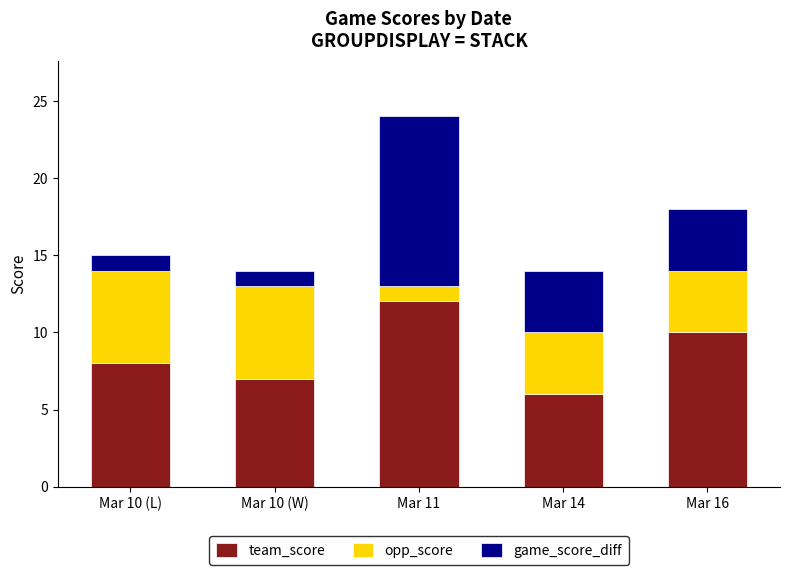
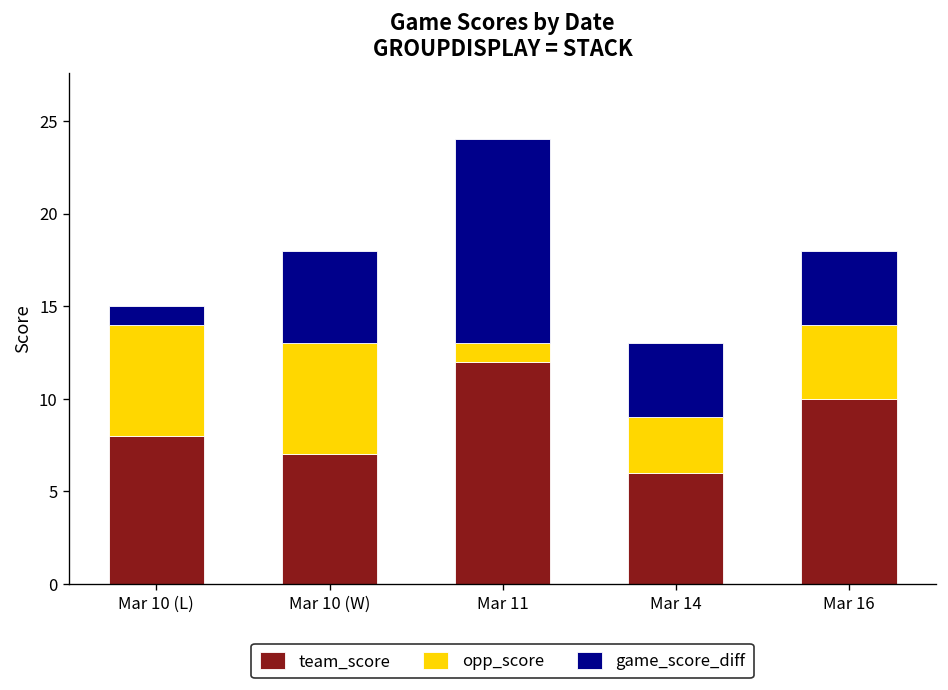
game_score_diff, Mar 10 (W): 1 -> 5
opp_score, Mar 14: 4 -> 3
